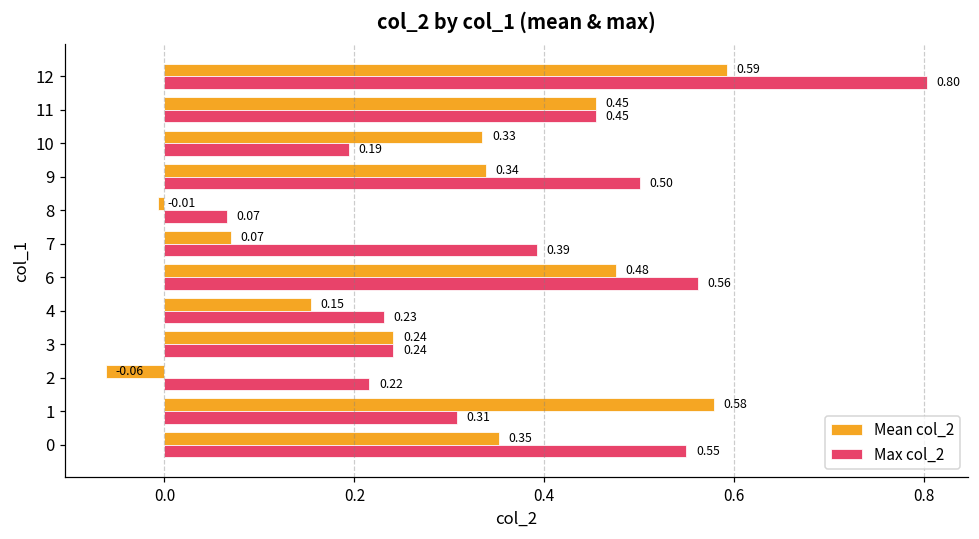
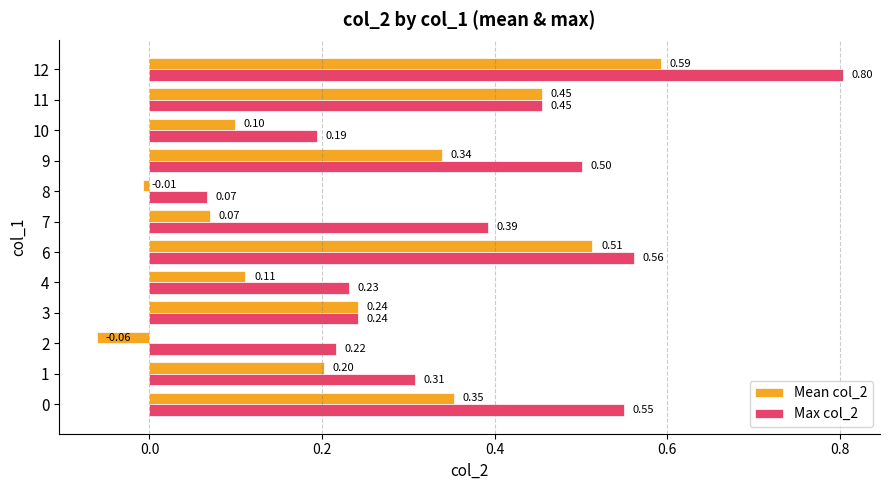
Mean col_2, 10: 0.33 -> 0.10
Mean col_2, 6: 0.48 -> 0.51
Mean col_2, 4: 0.15 -> 0.11
Mean col_2, 1: 0.58 -> 0.20
